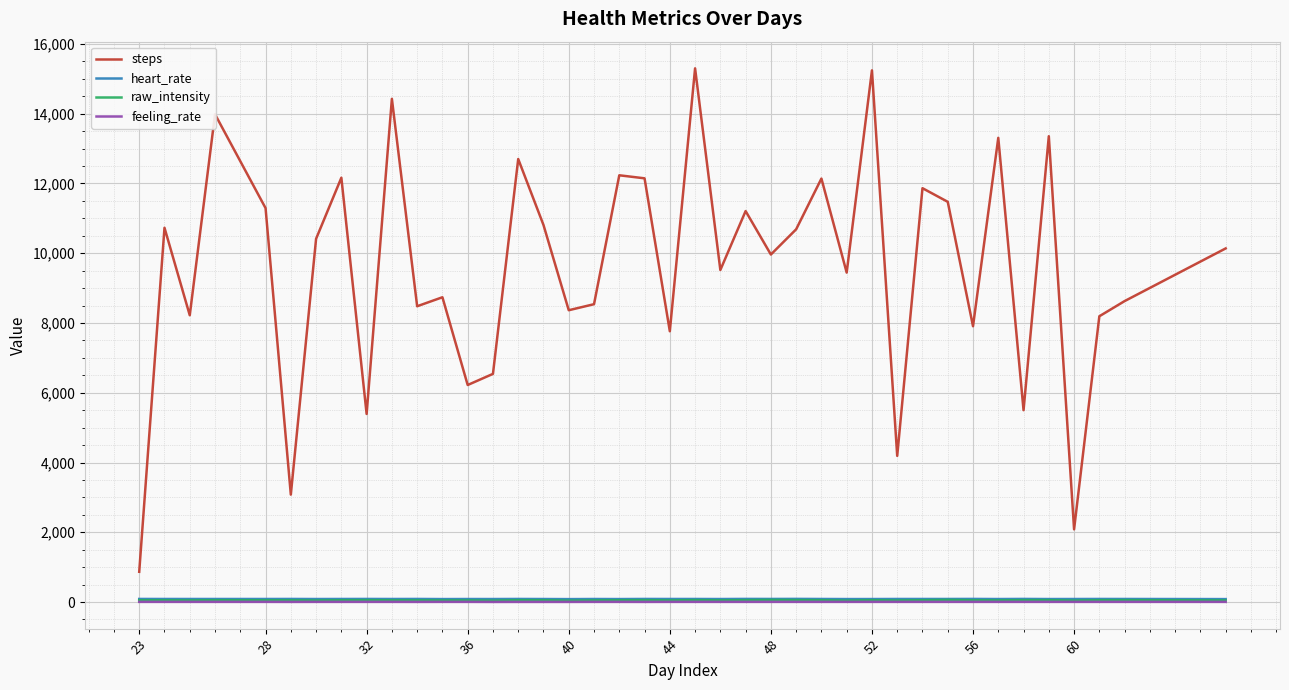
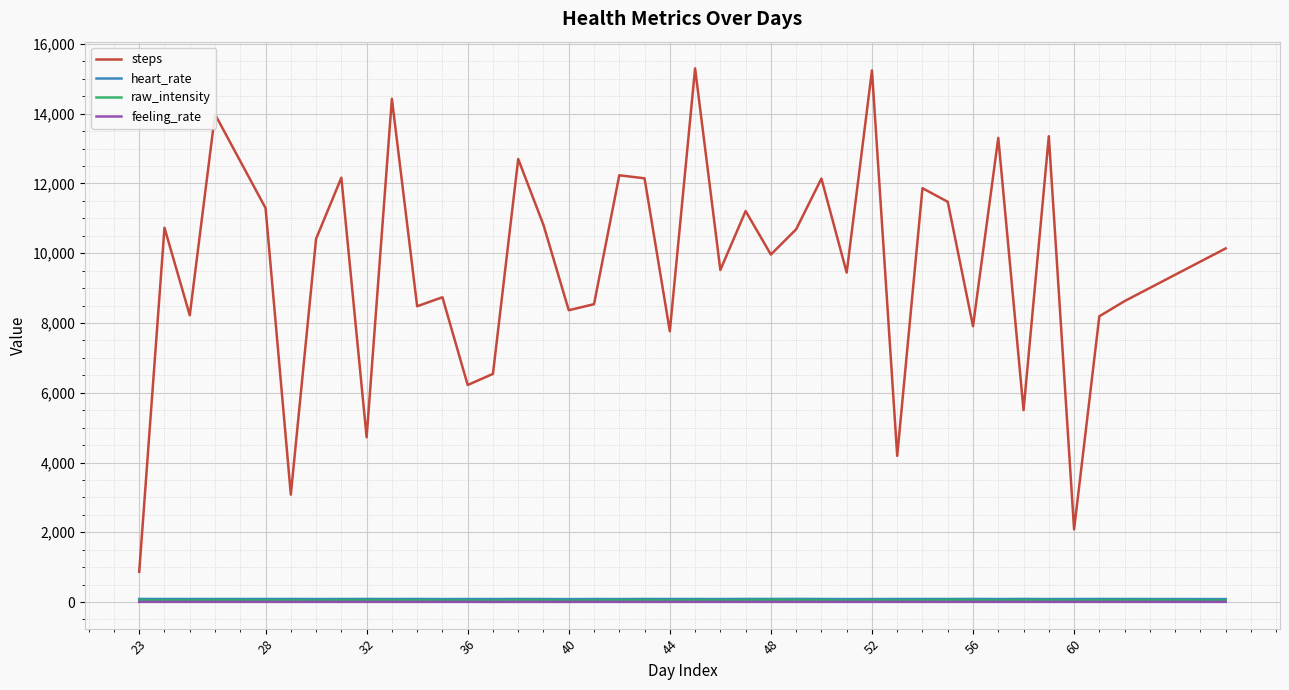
steps, 32: 5,400 -> 4,700
